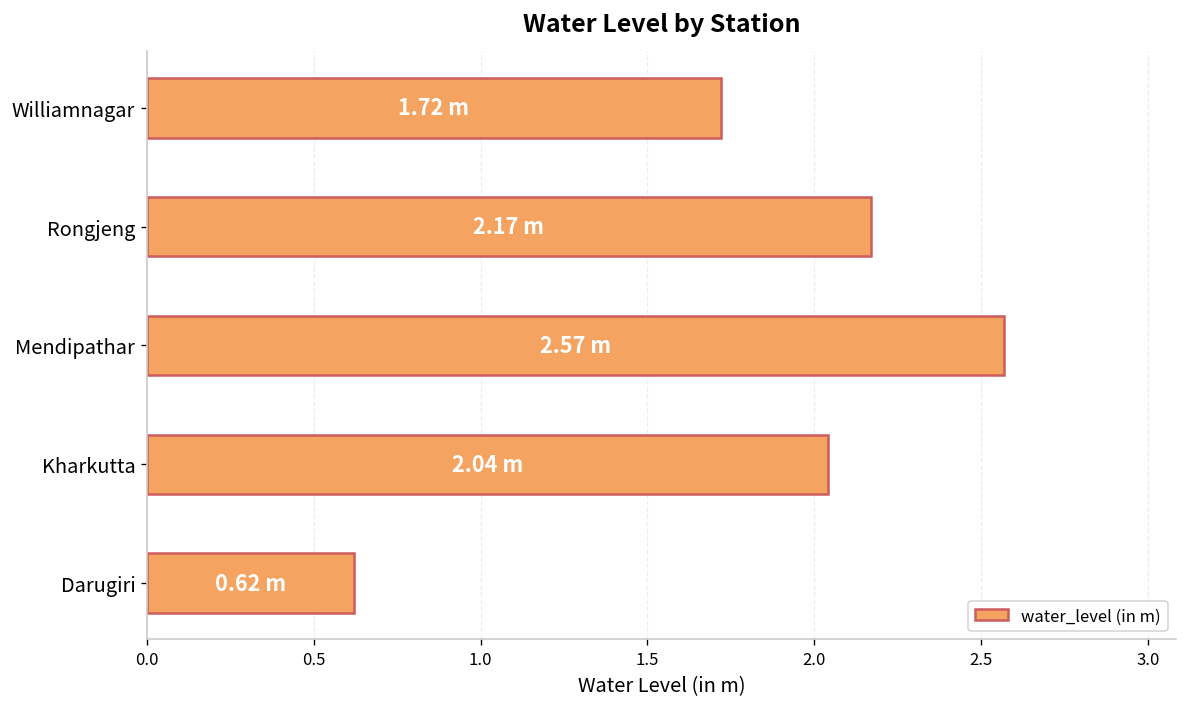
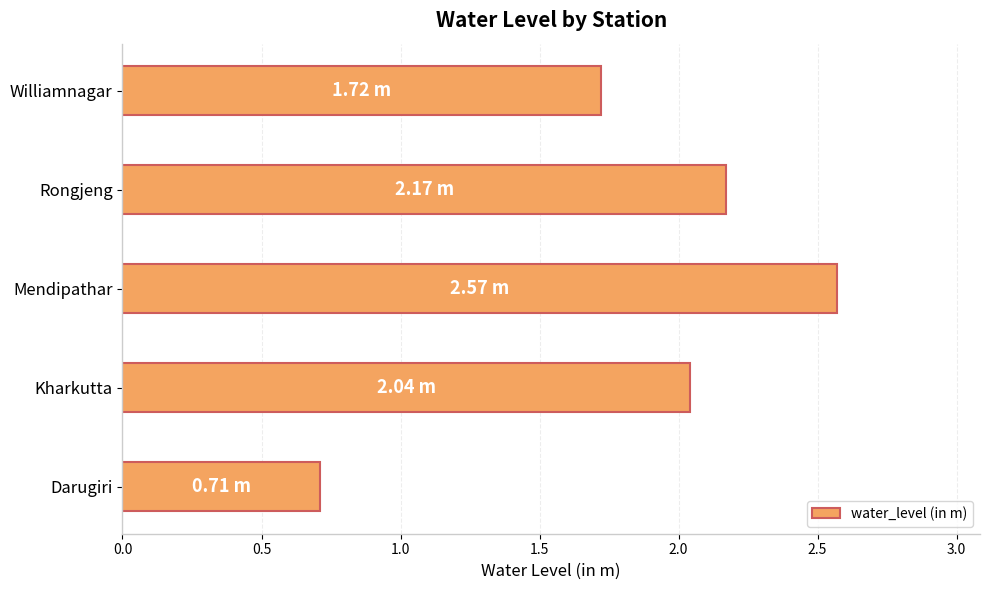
Darugiri: 0.62 -> 0.71
